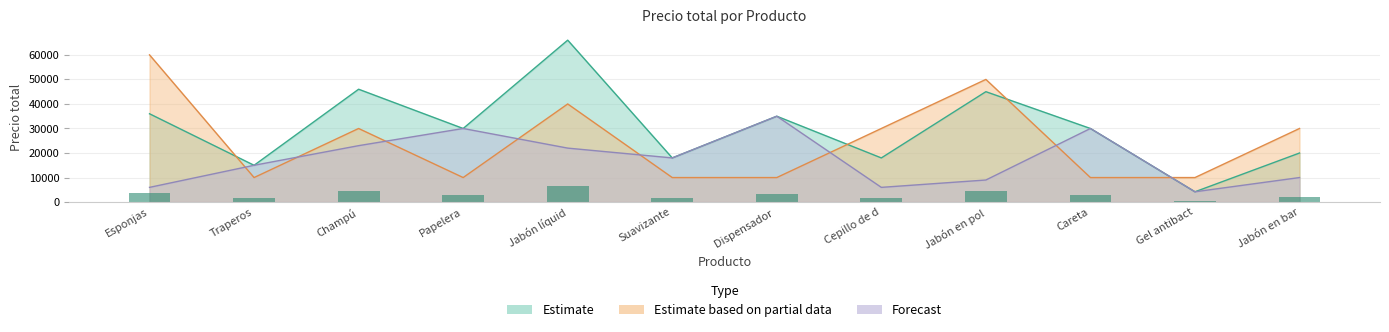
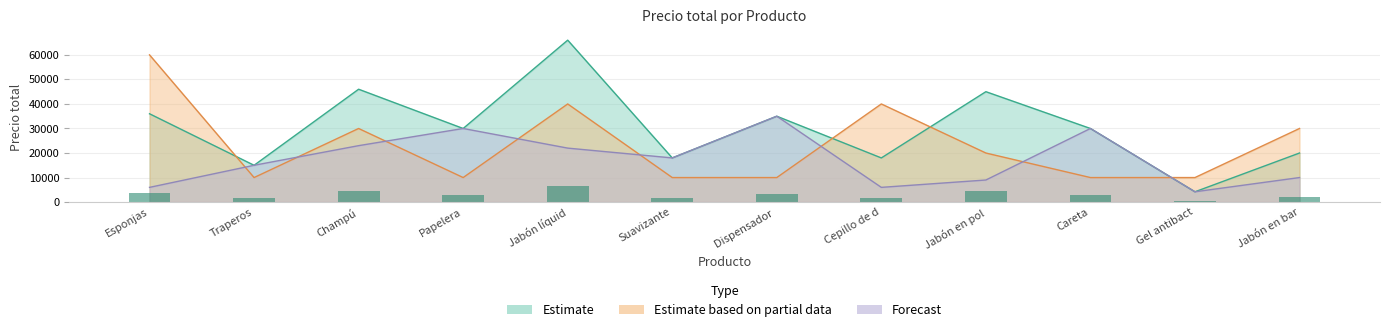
Estimate based on partial data, Cepillo de d: 30000 -> 40000
Estimate based on partial data, Jabón en pol: 50000 -> 20000
